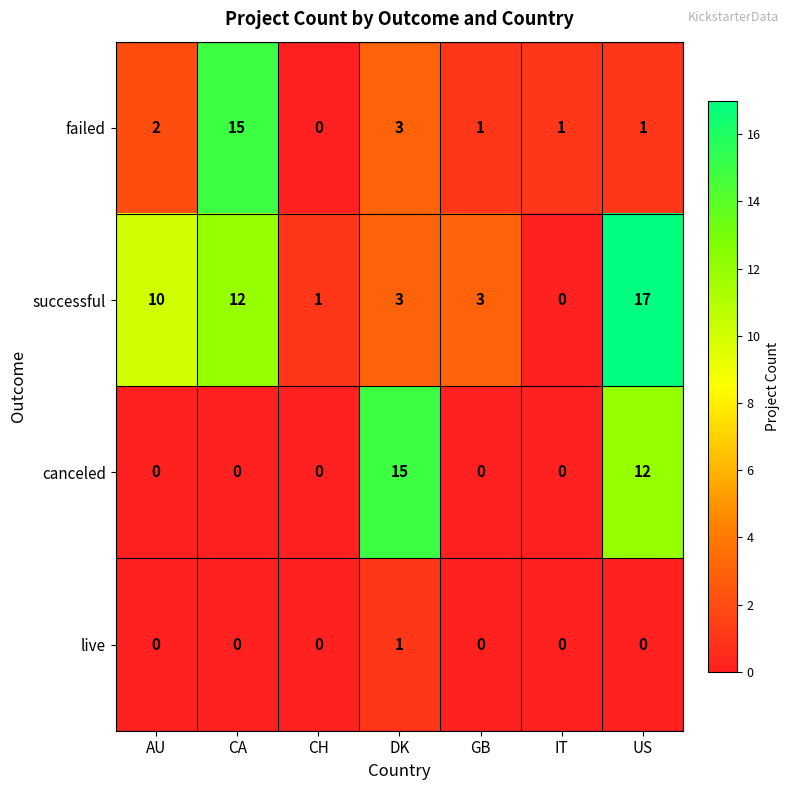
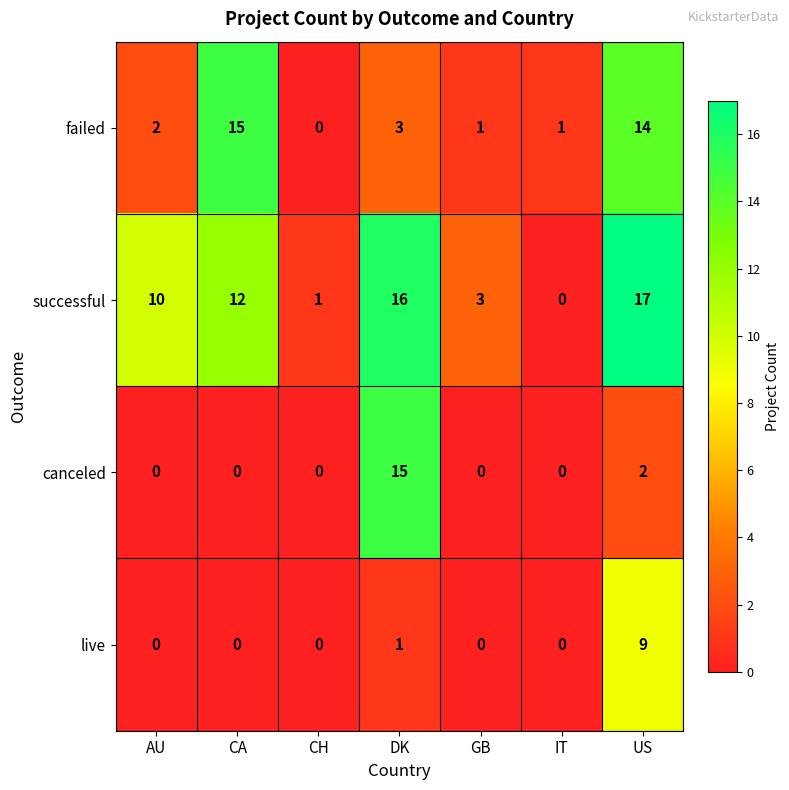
failed, US: 1 -> 14
successful, DK: 3 -> 16
canceled, US: 12 -> 2
live, US: 0 -> 9
